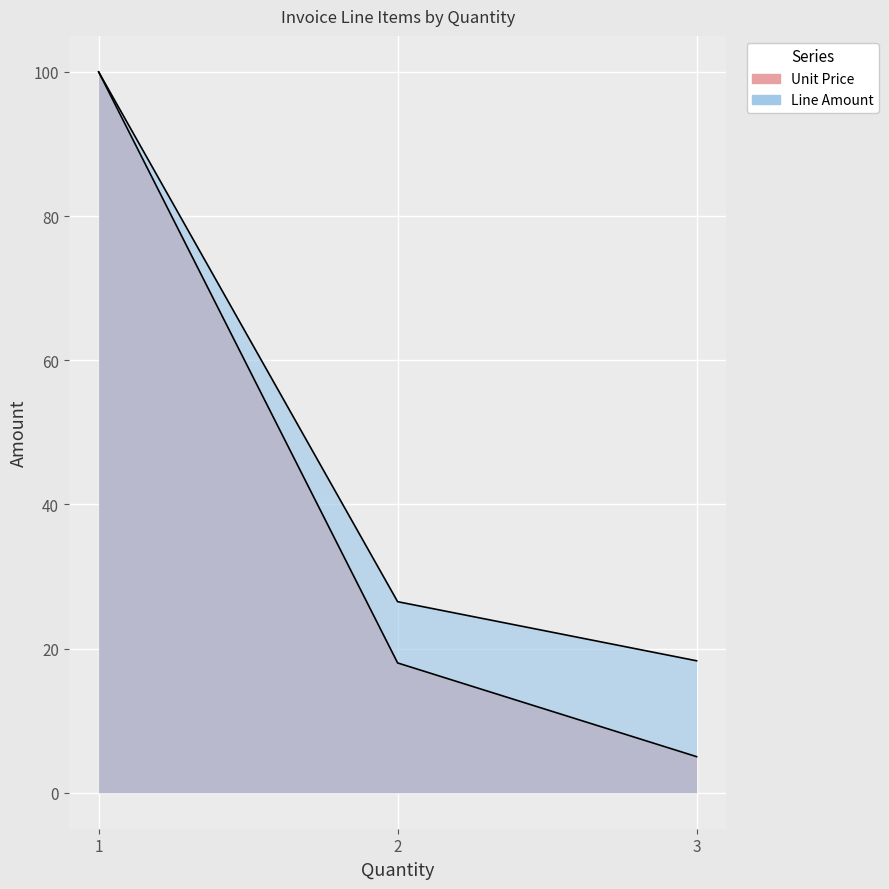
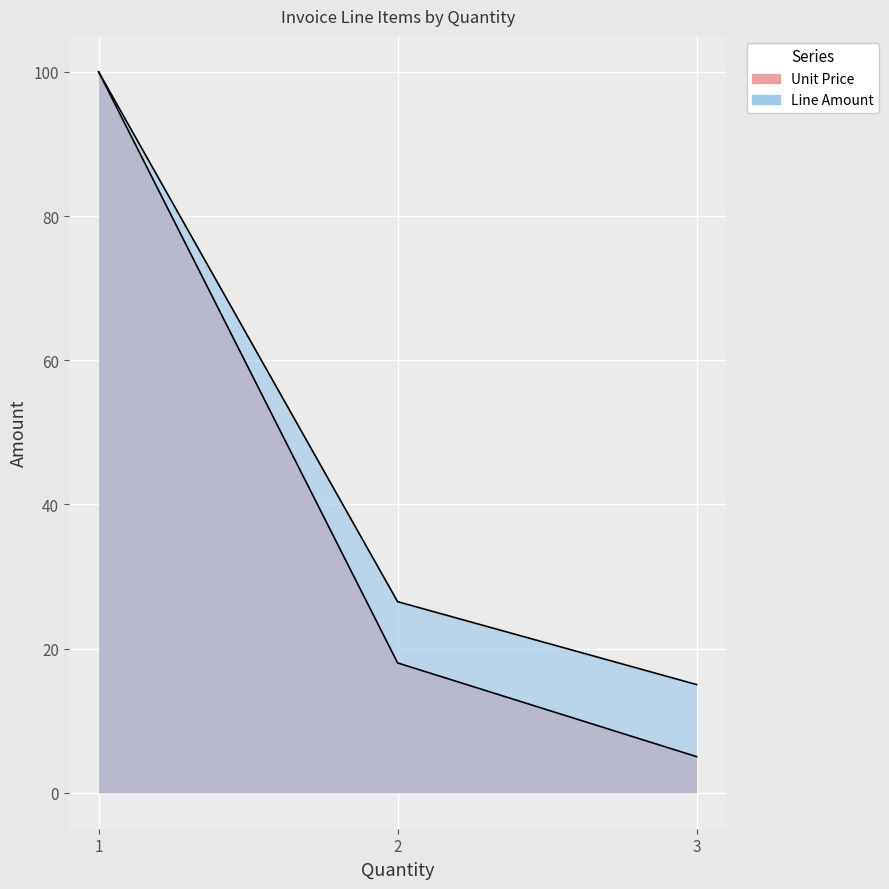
Line Amount, 3: 18 -> 15
